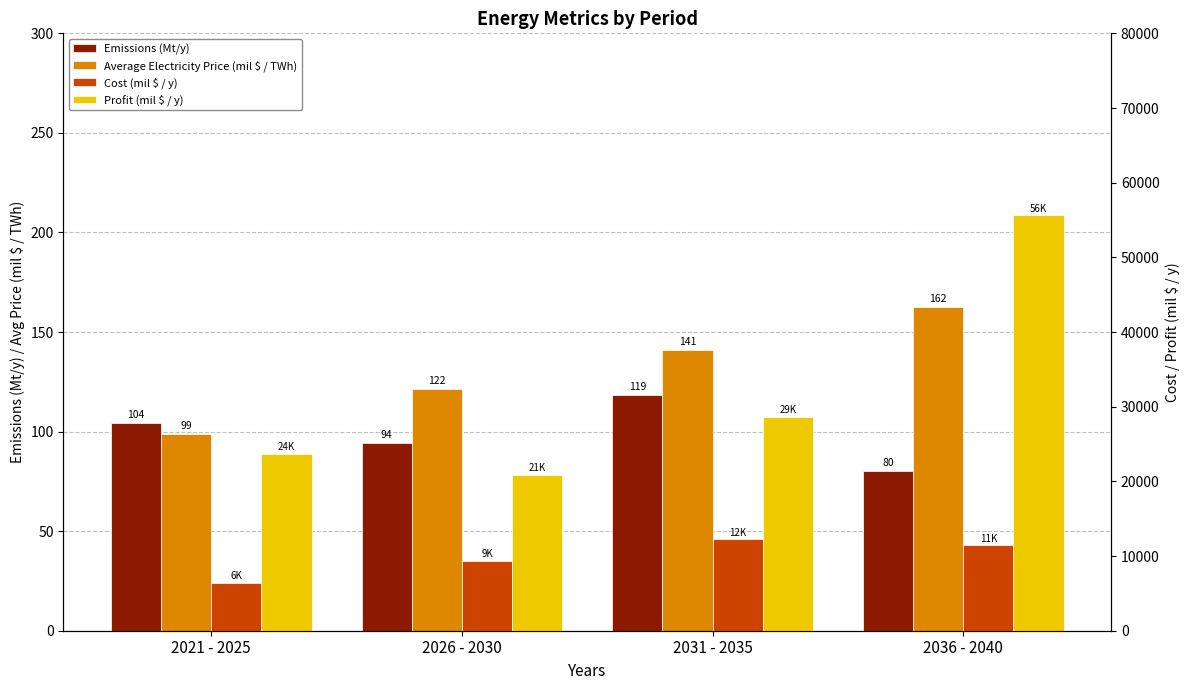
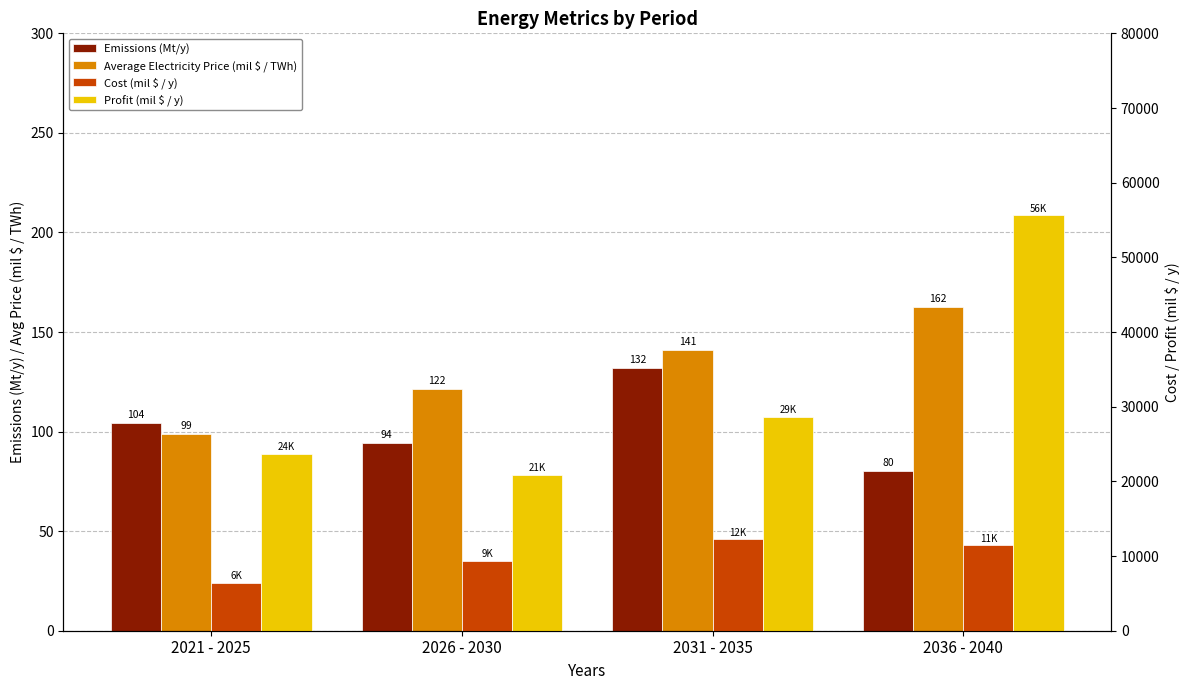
Emissions (Mt/y), 2031 - 2035: 119 -> 132
